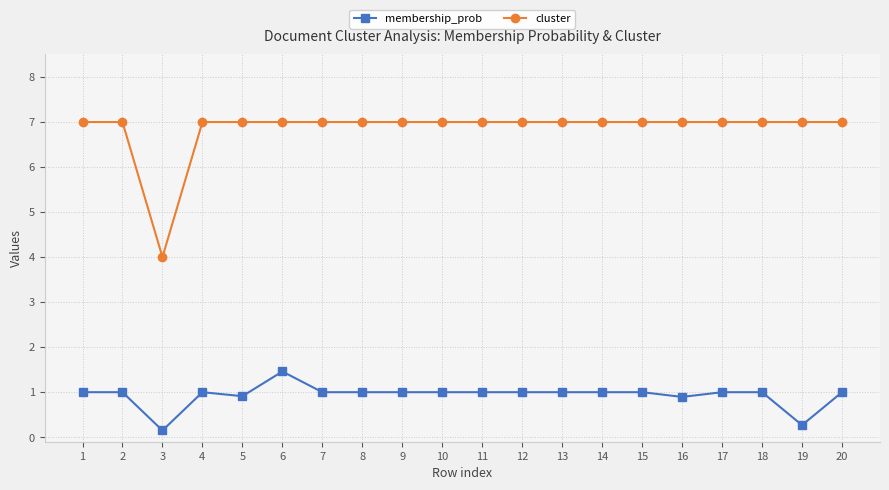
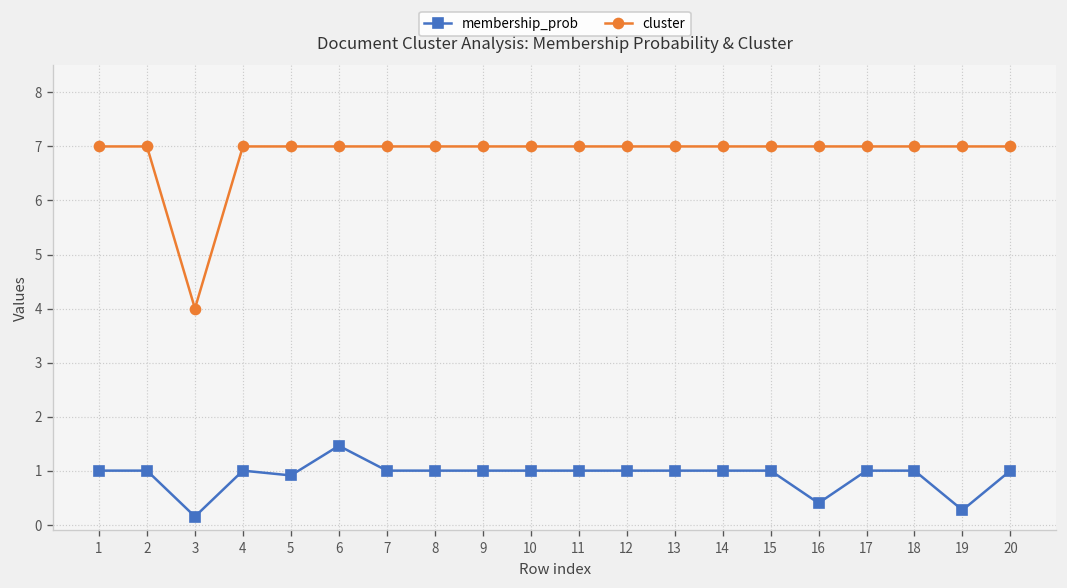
membership_prob, 16: 0.9 -> 0.4
